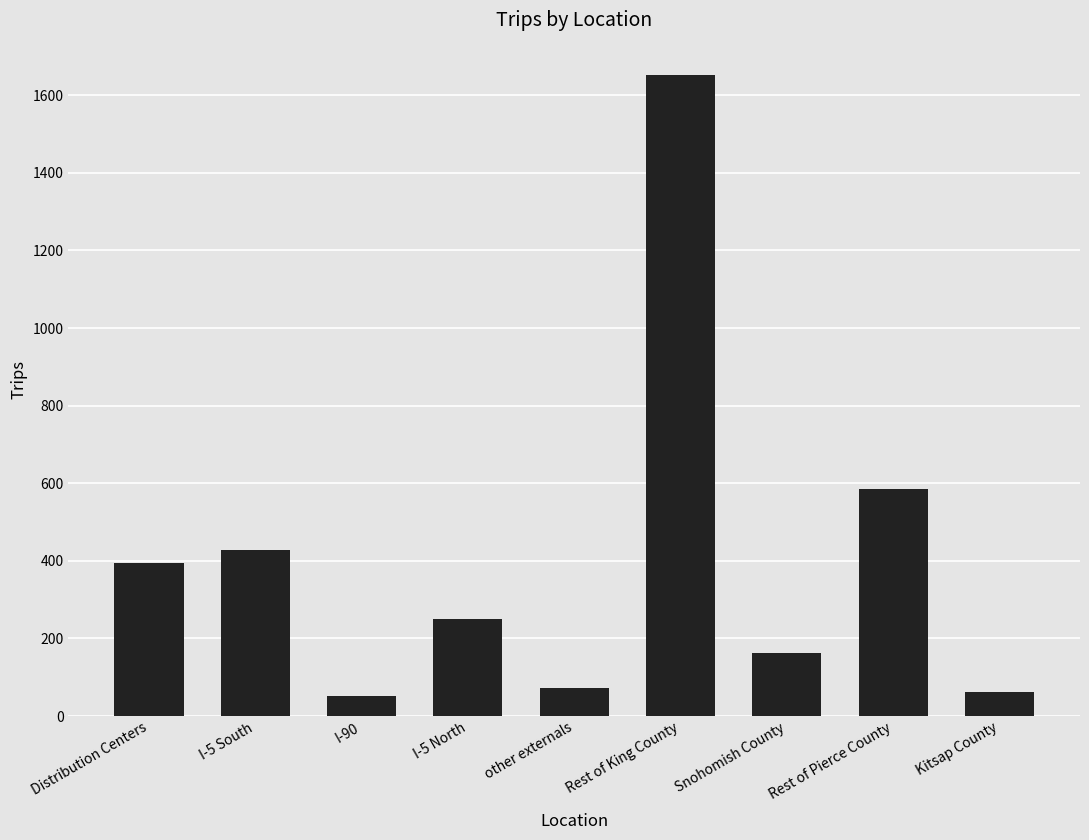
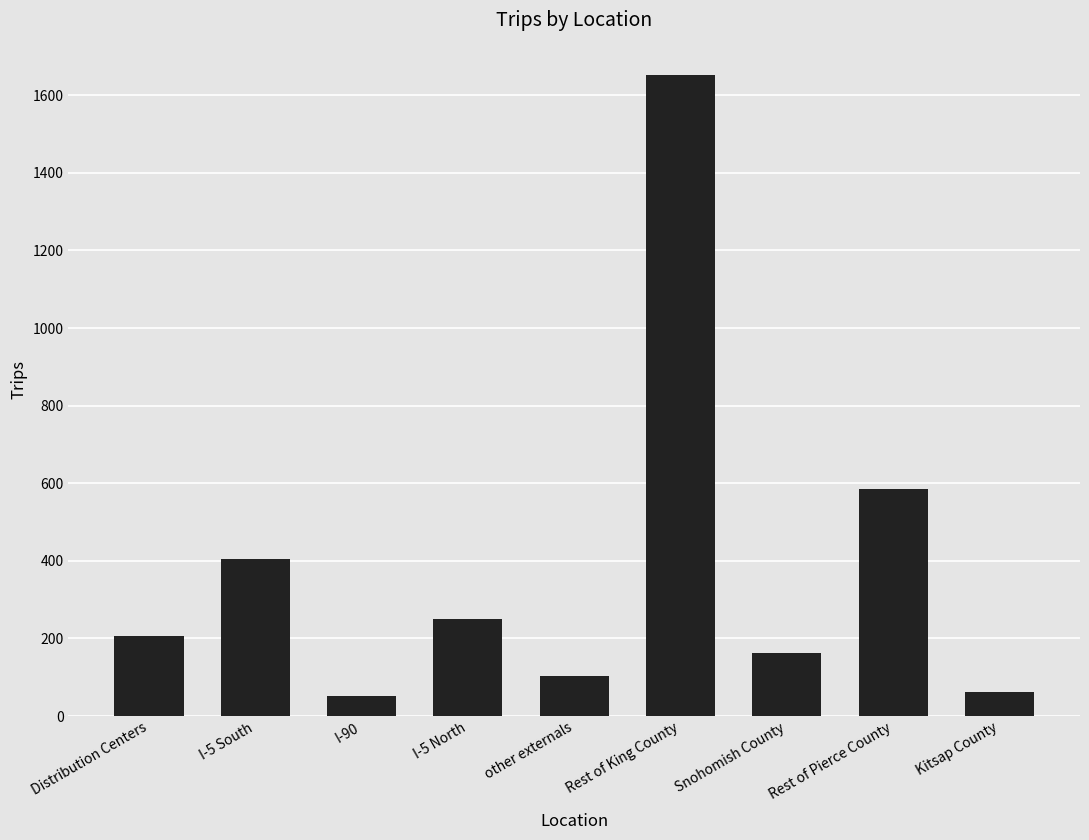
Distribution Centers: 390 -> 210
I-5 South: 430 -> 400
other externals: 70 -> 100
